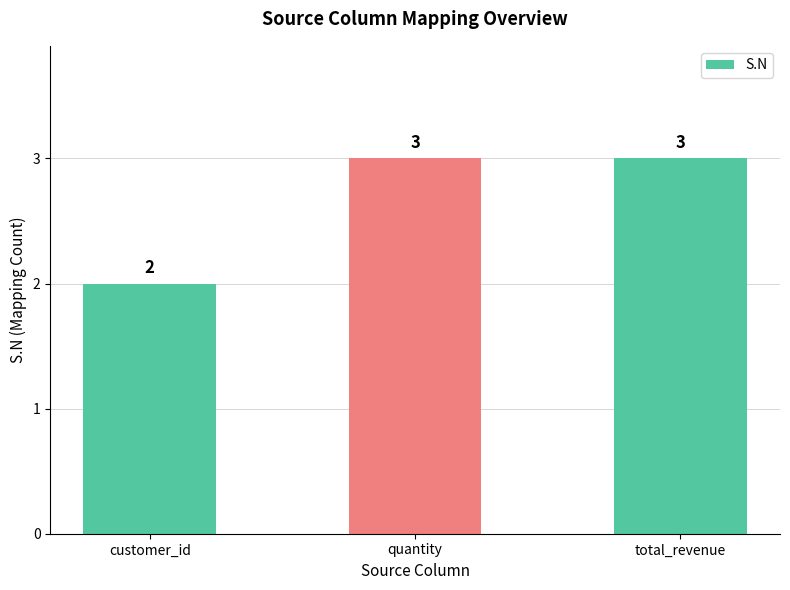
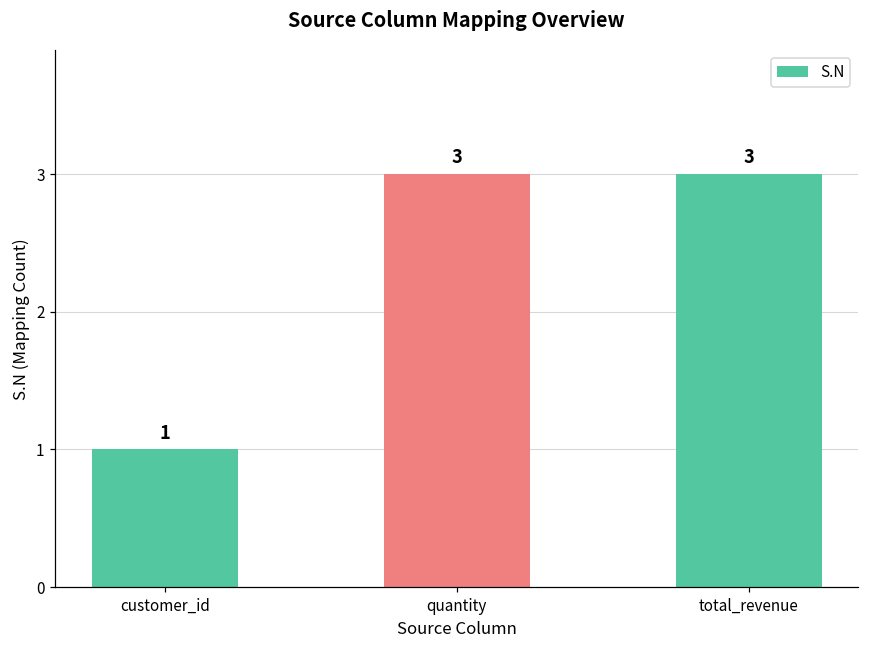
customer_id: 2 -> 1
